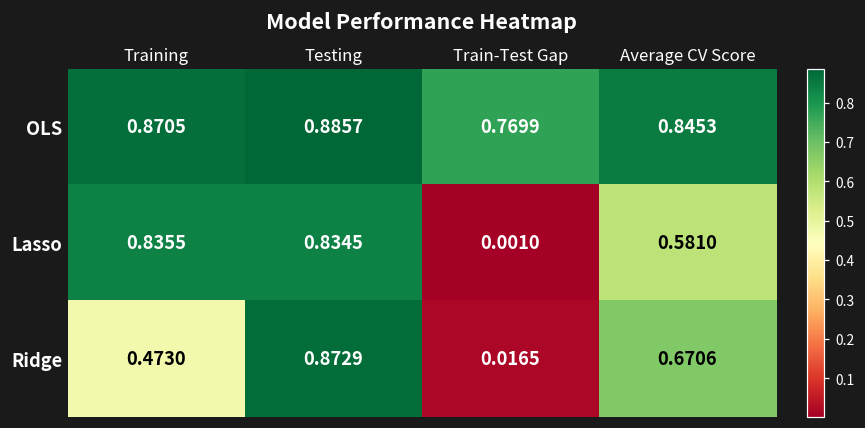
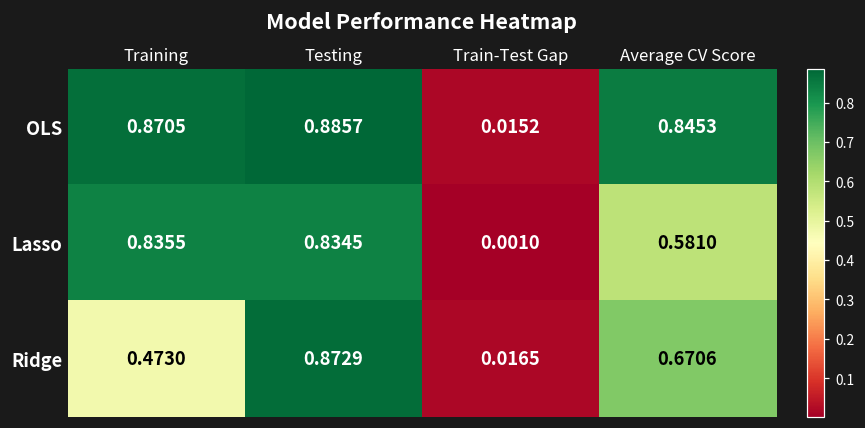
OLS, Train-Test Gap: 0.7699 -> 0.0152
